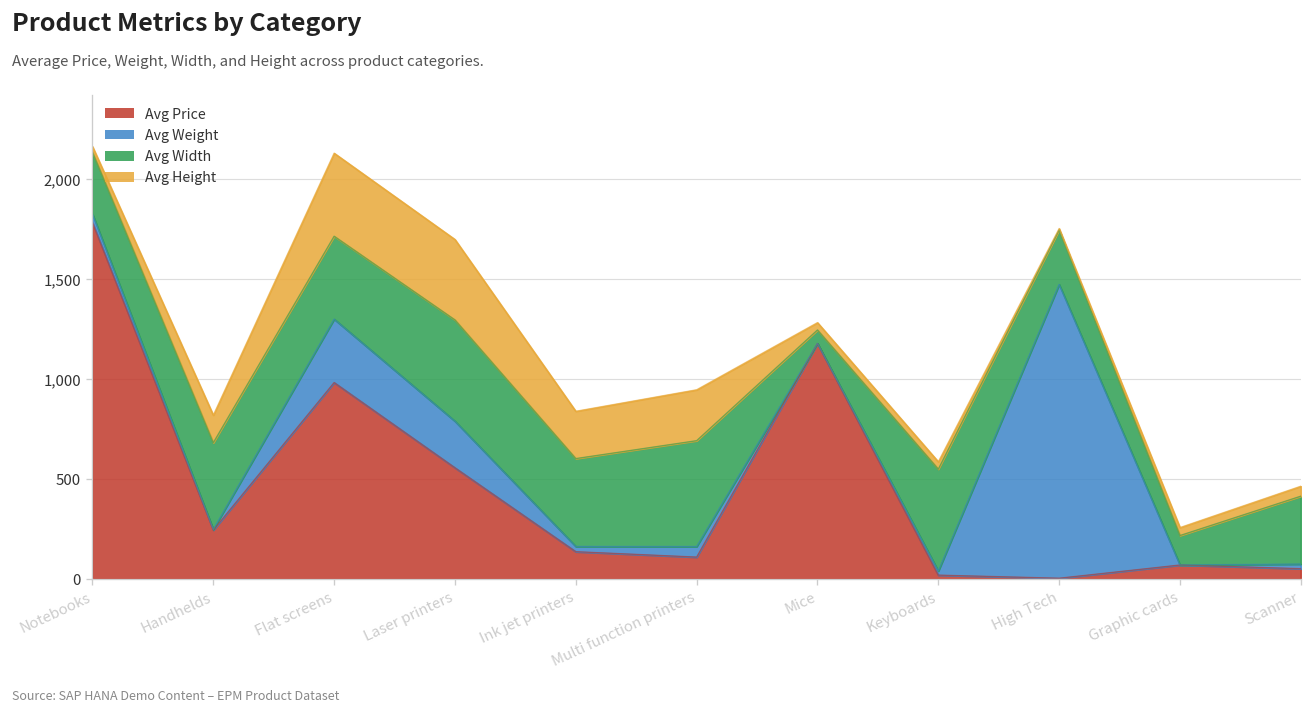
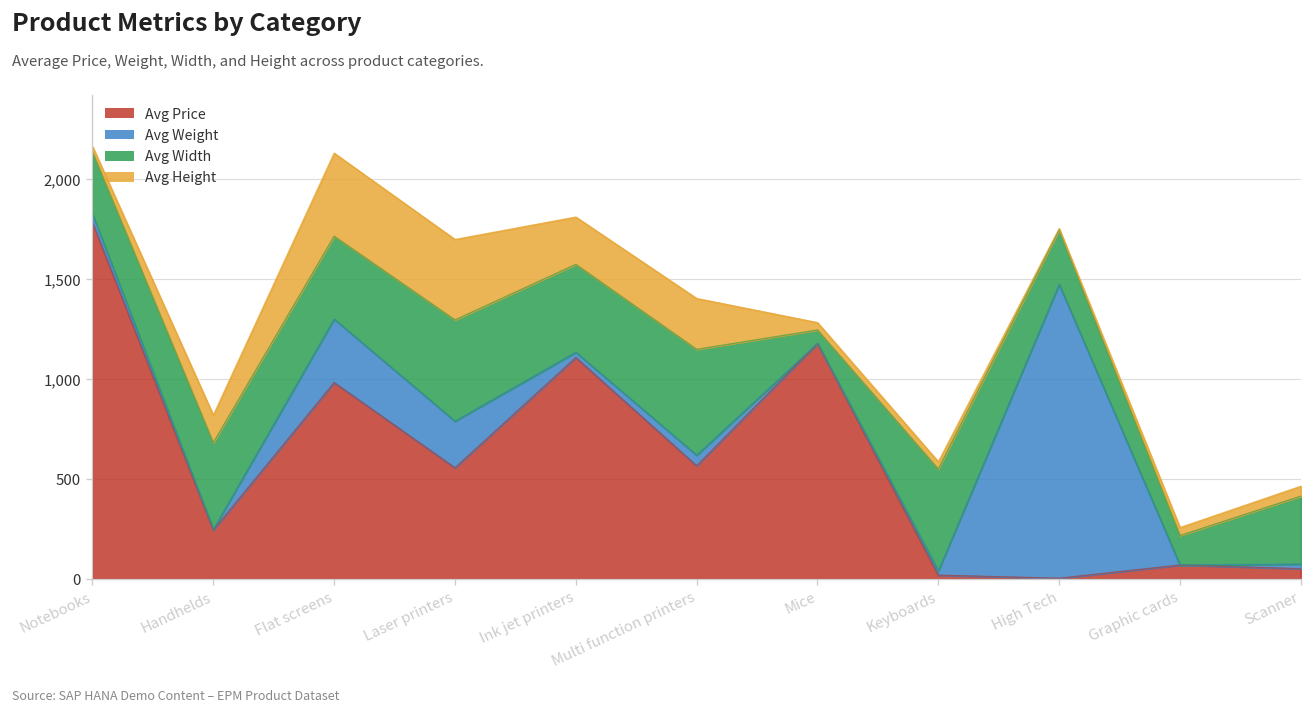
Avg Price, Ink jet printers: 140 -> 1,110
Avg Price, Multi function printers: 110 -> 570
